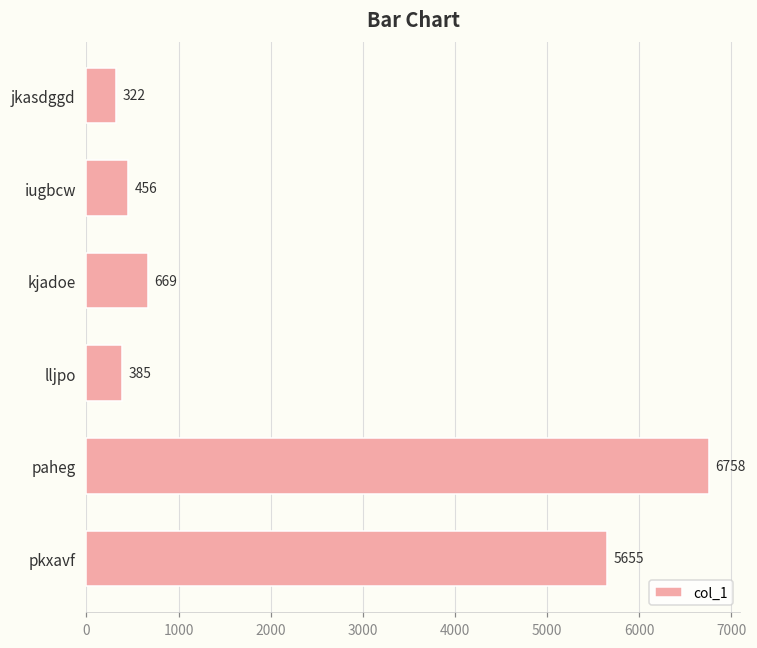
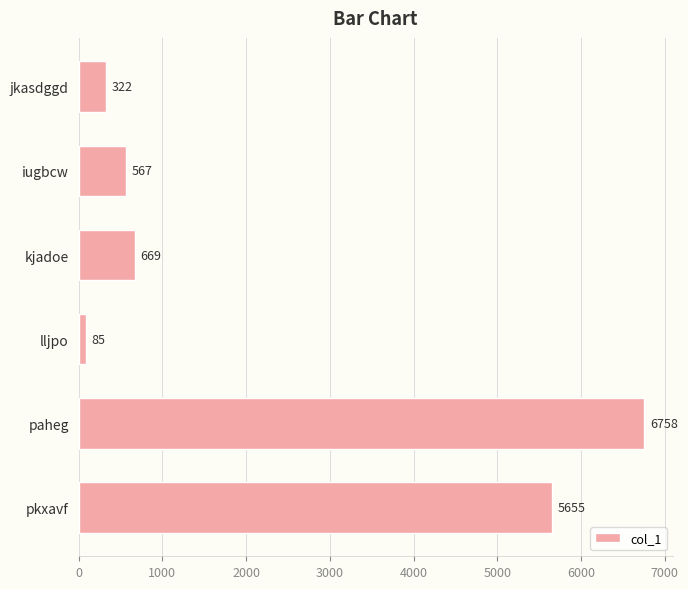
iugbcw: 456 -> 567
lljpo: 385 -> 85
